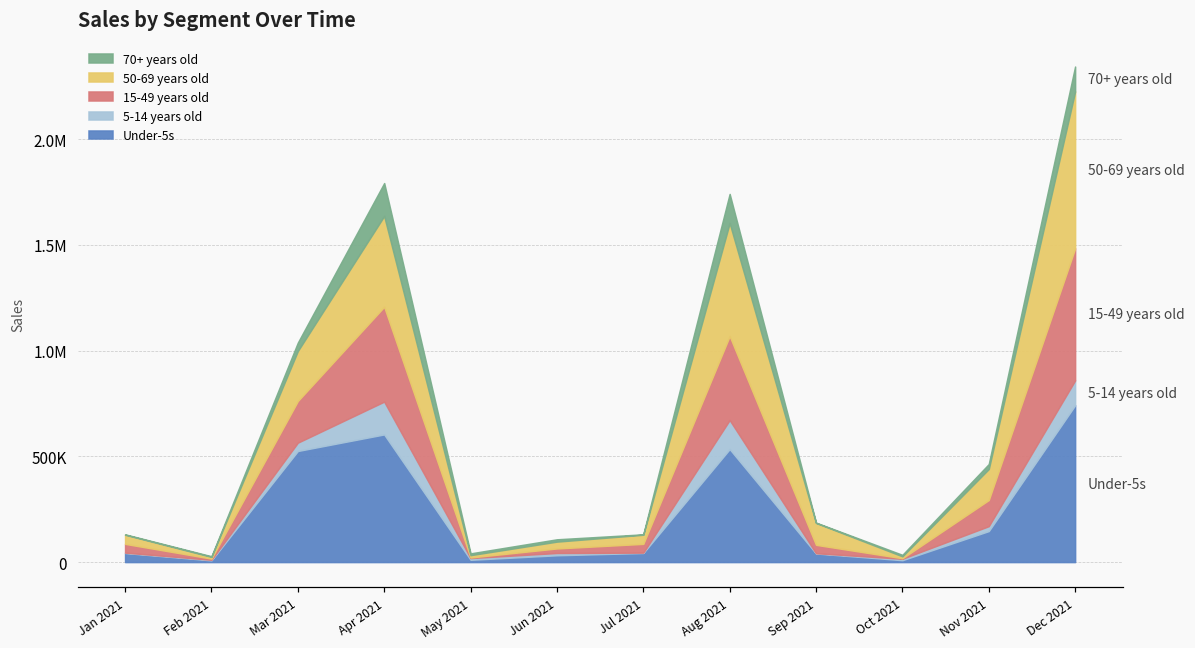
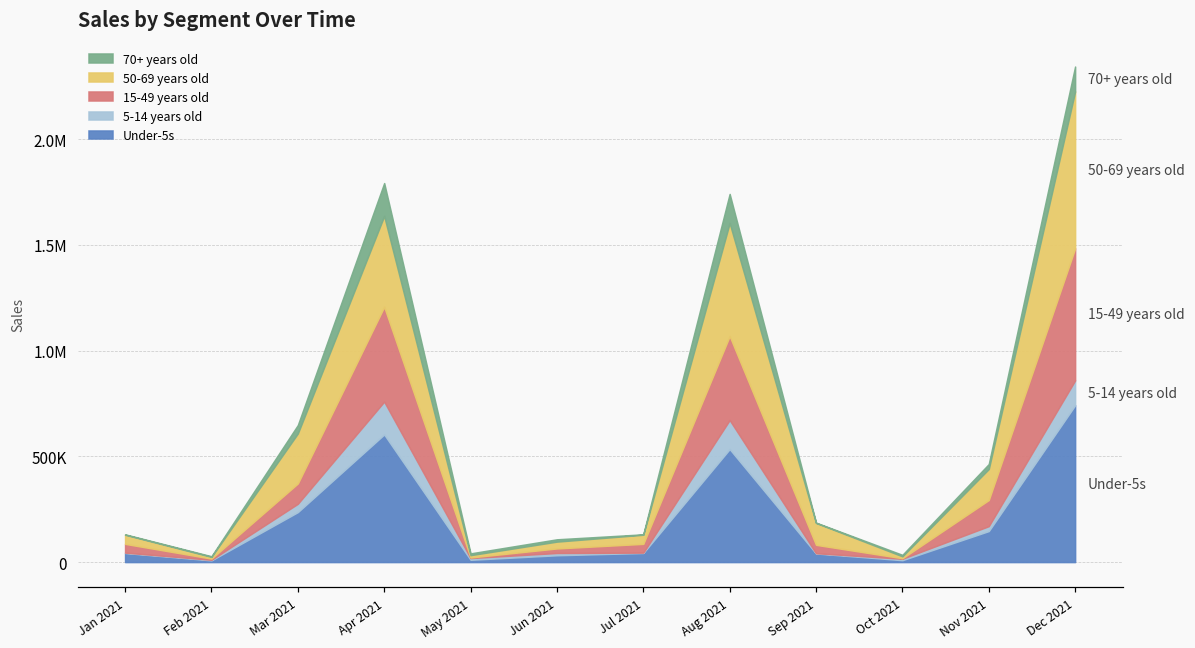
Under-5s, Mar 2021: 530000 -> 240000
15-49 years old, Mar 2021: 200000 -> 100000
